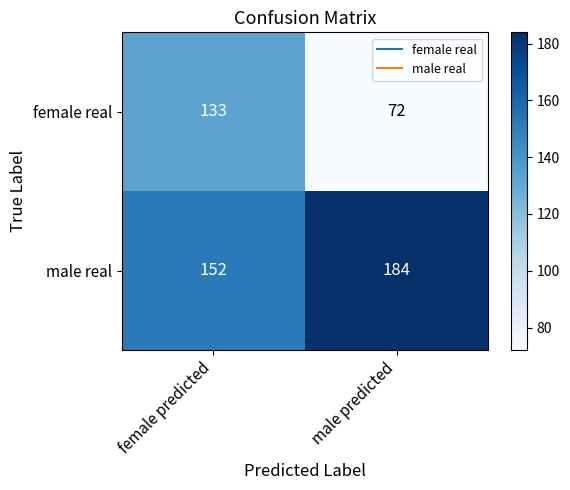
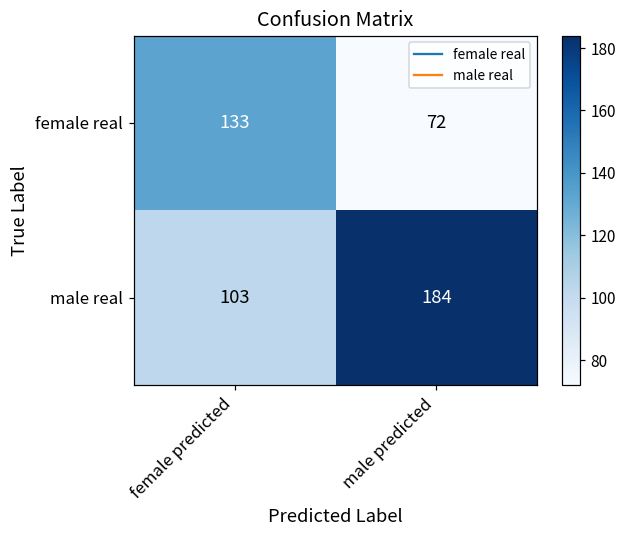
male real, female predicted: 152 -> 103
